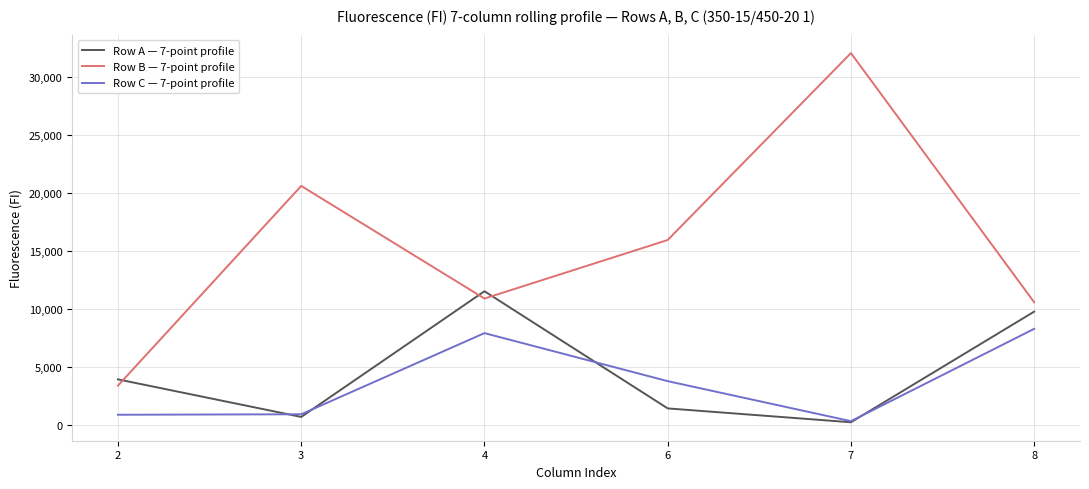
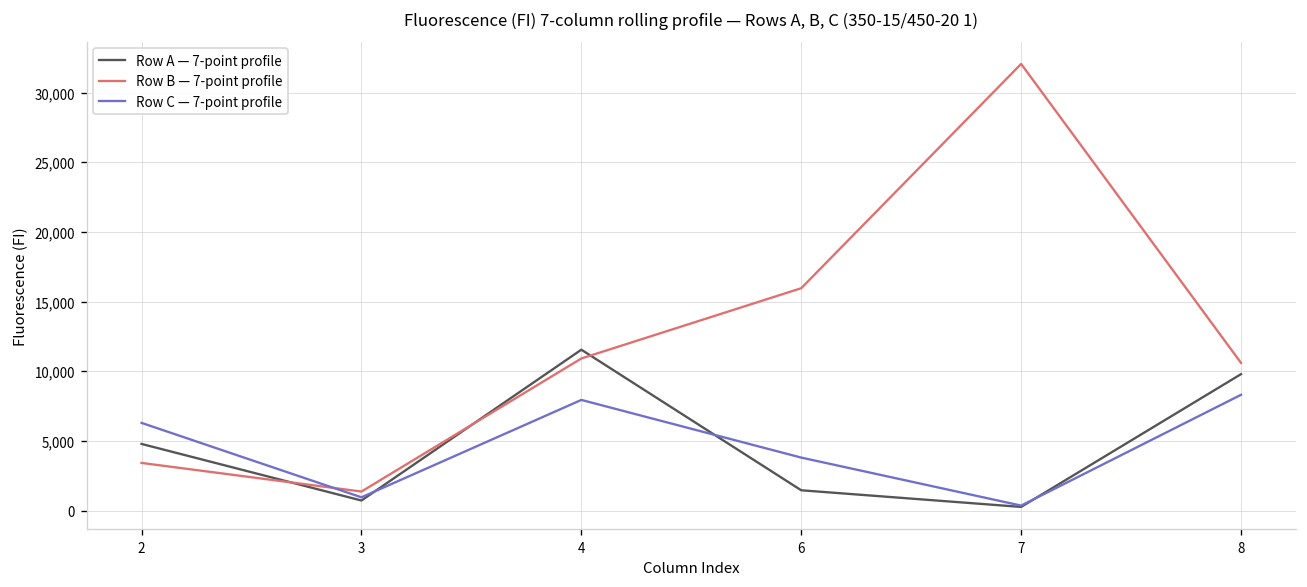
Row A — 7-point profile, 2: 4,000 -> 4,800
Row C — 7-point profile, 2: 900 -> 6,300
Row B — 7-point profile, 3: 20,600 -> 1,400
